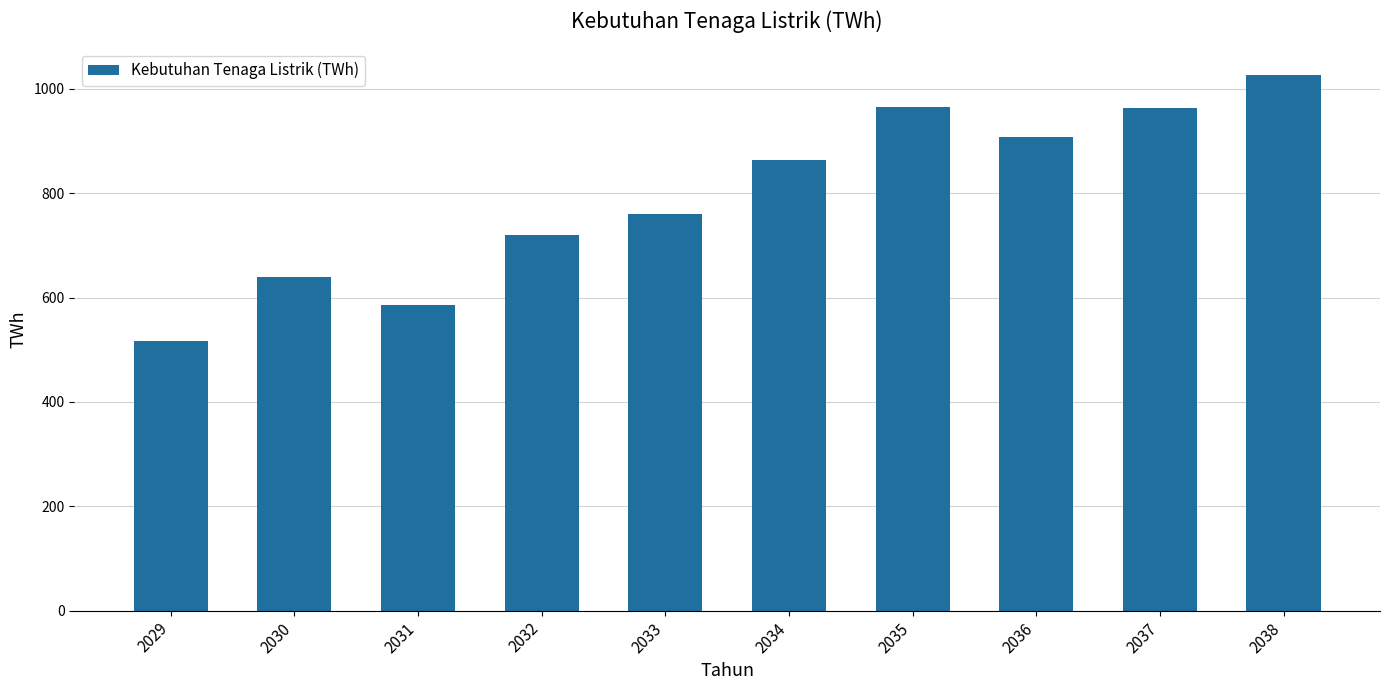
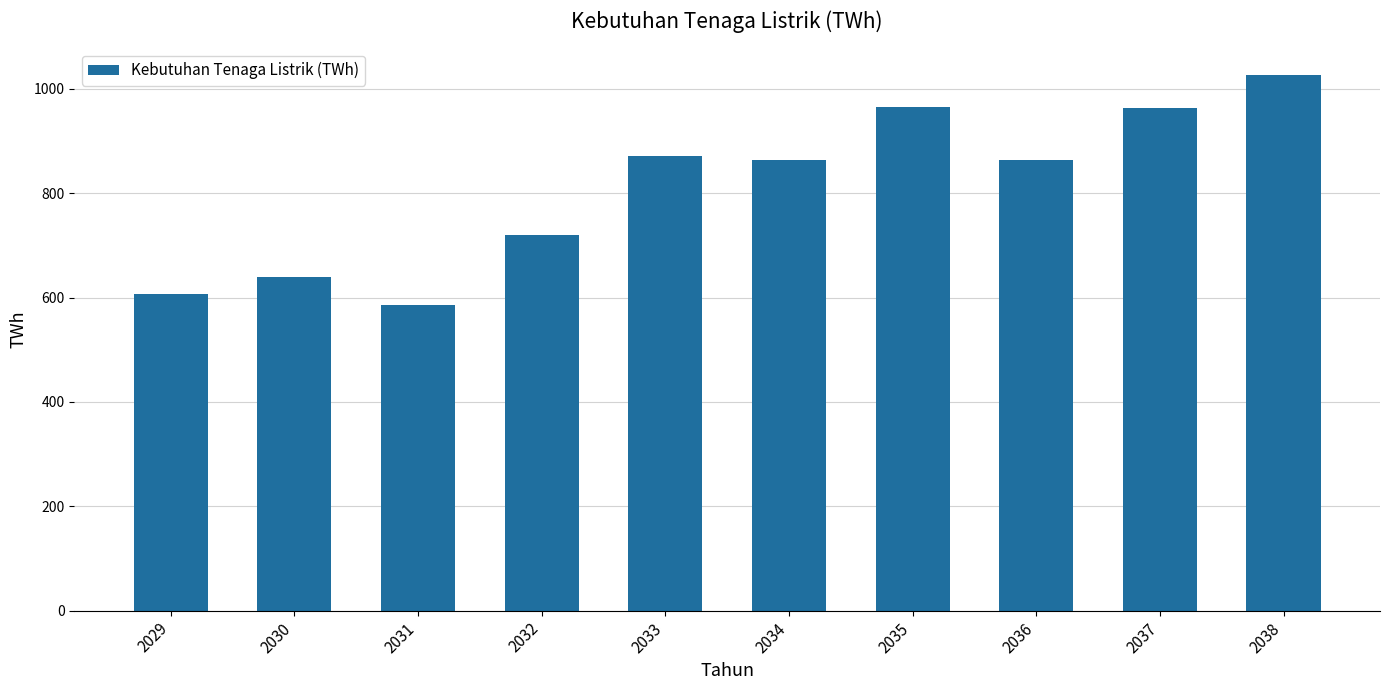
2029: 520 -> 610
2033: 760 -> 870
2036: 910 -> 860
